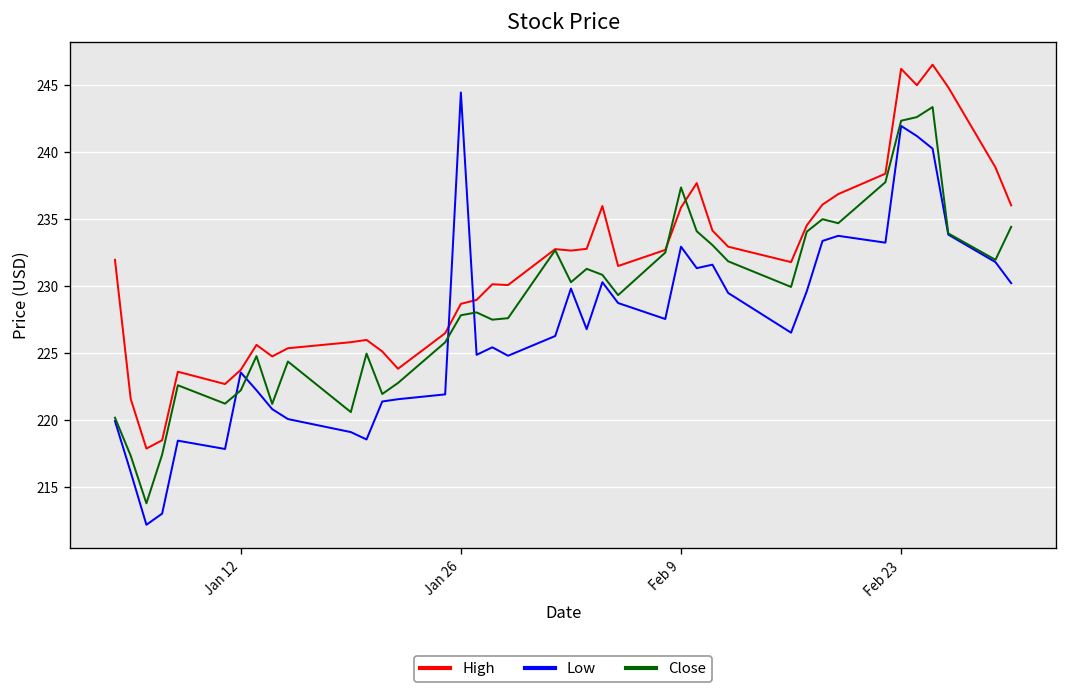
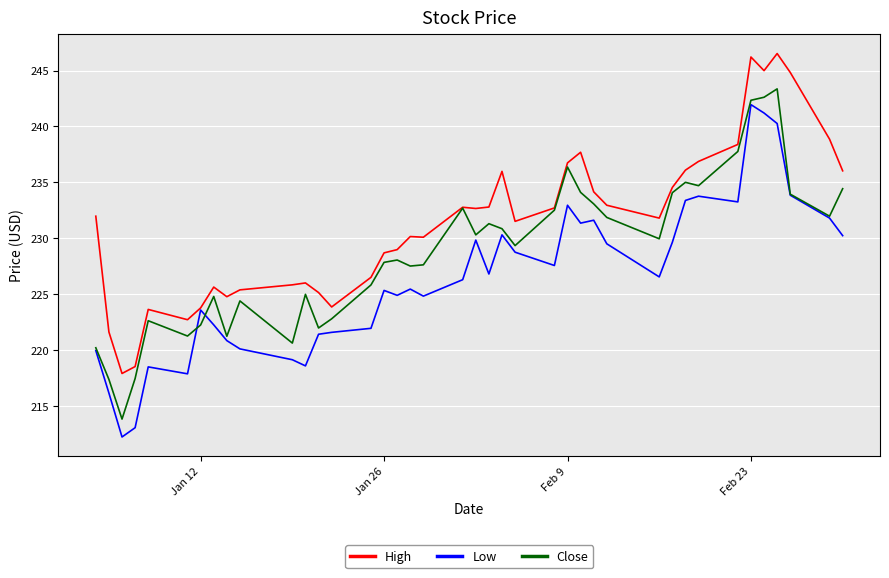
Low, Jan 26: 244.4 -> 225.3
High, Feb 9: 235.9 -> 236.7
Close, Feb 9: 237.4 -> 236.4
